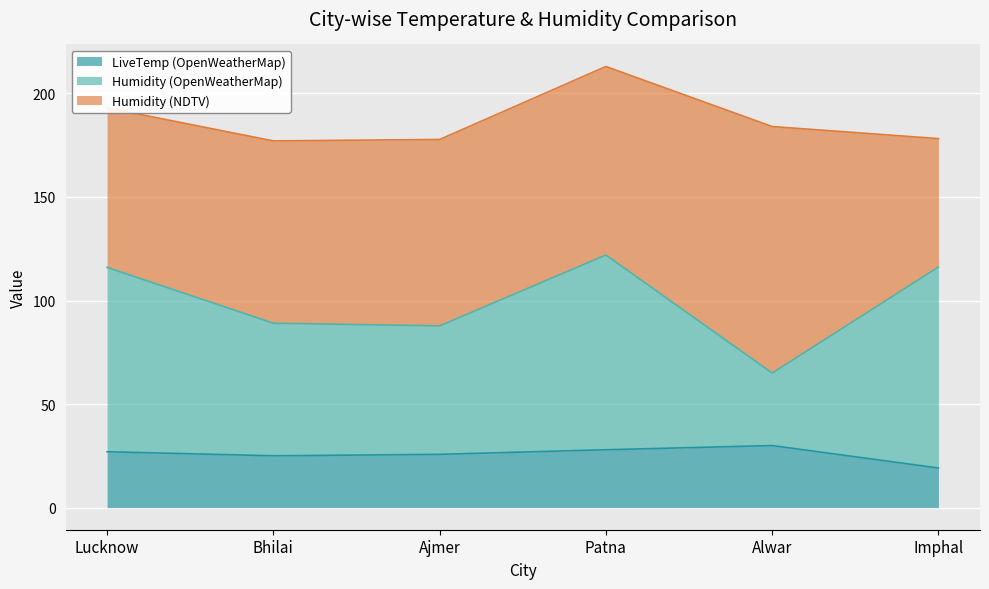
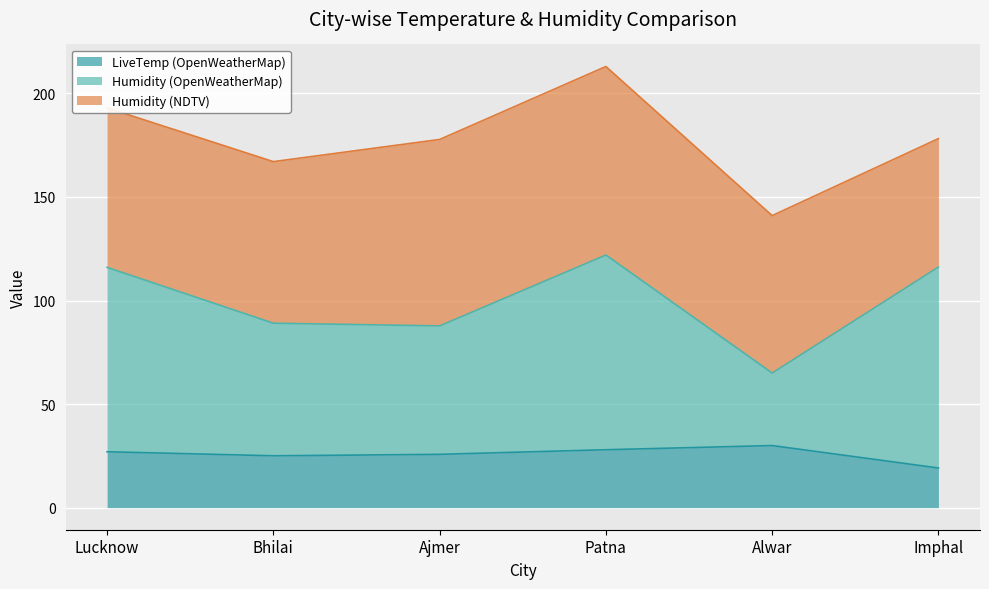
Humidity (NDTV), Bhilai: 88 -> 78
Humidity (NDTV), Alwar: 119 -> 76
